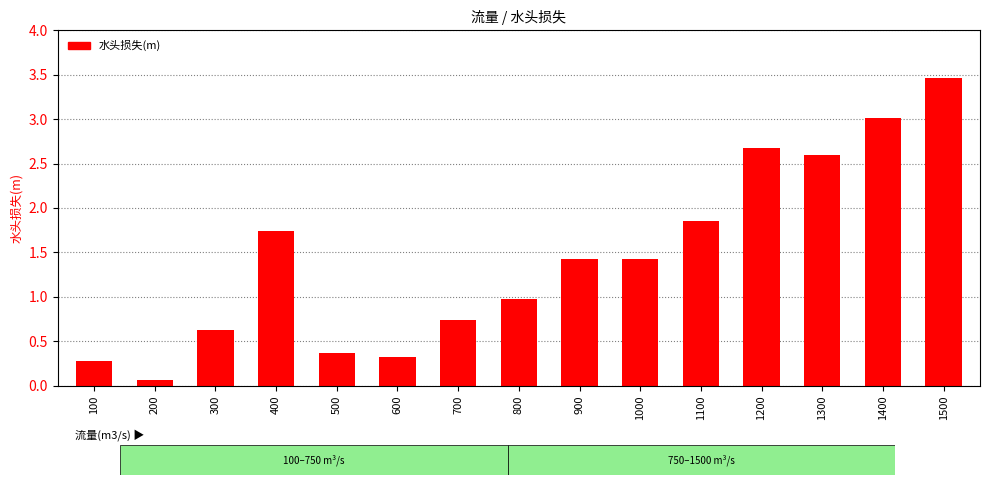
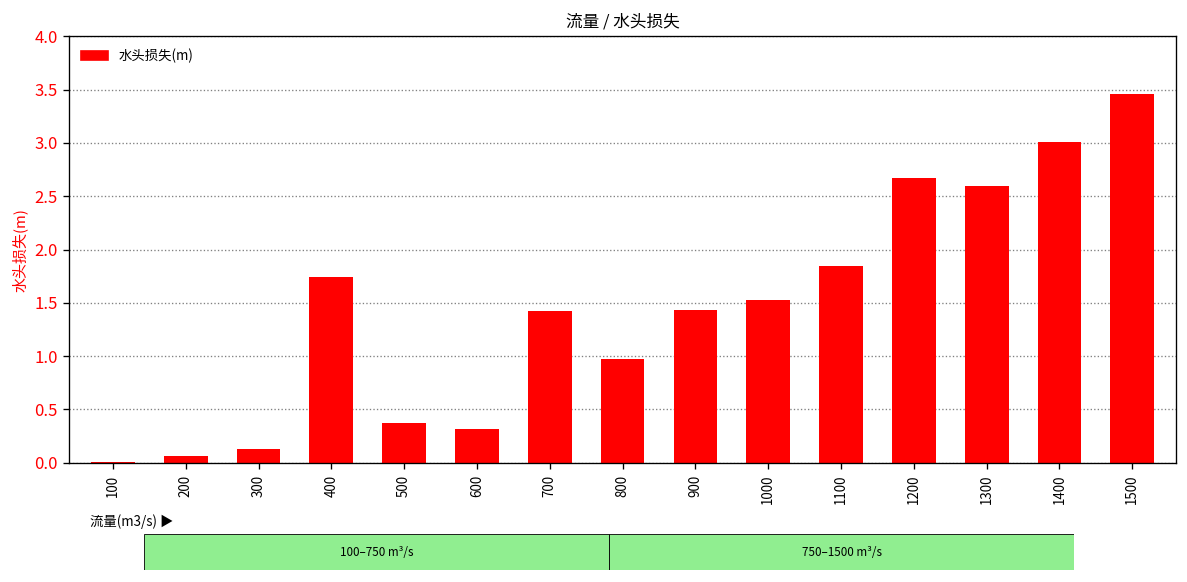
100: 0.3 -> 0.0
300: 0.6 -> 0.1
700: 0.7 -> 1.4
1000: 1.4 -> 1.5
